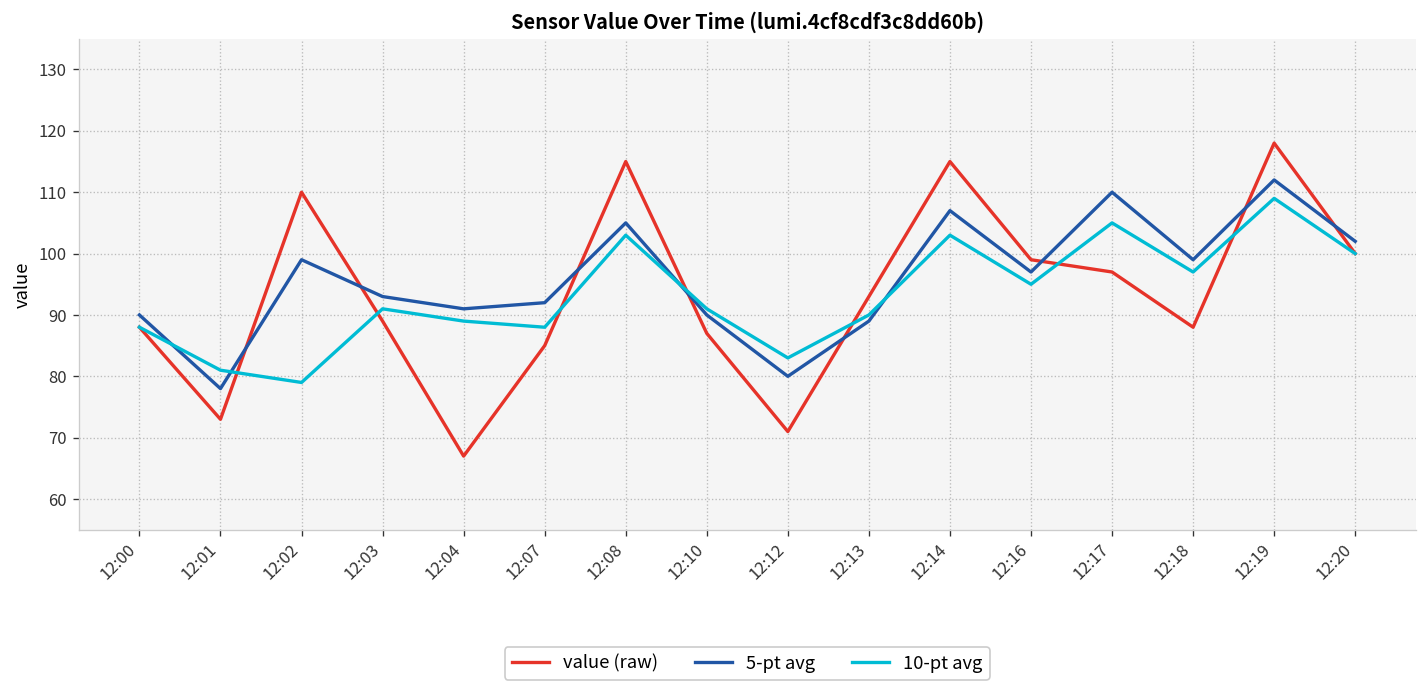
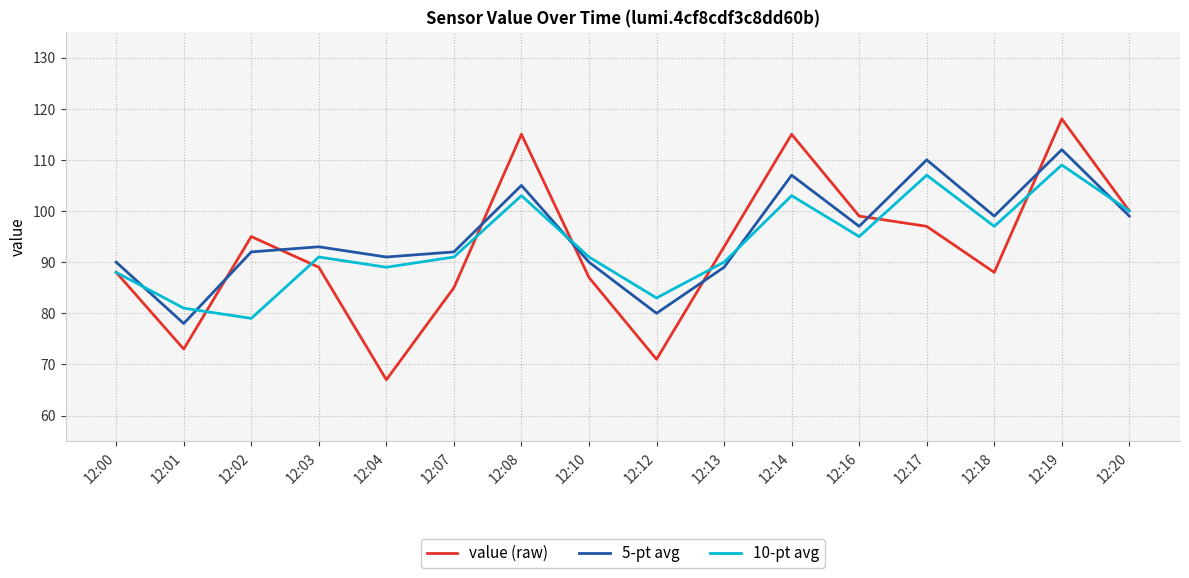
value (raw), 12:02: 110 -> 95
5-pt avg, 12:02: 99 -> 92
10-pt avg, 12:07: 88 -> 91
10-pt avg, 12:17: 105 -> 107
5-pt avg, 12:20: 102 -> 99
